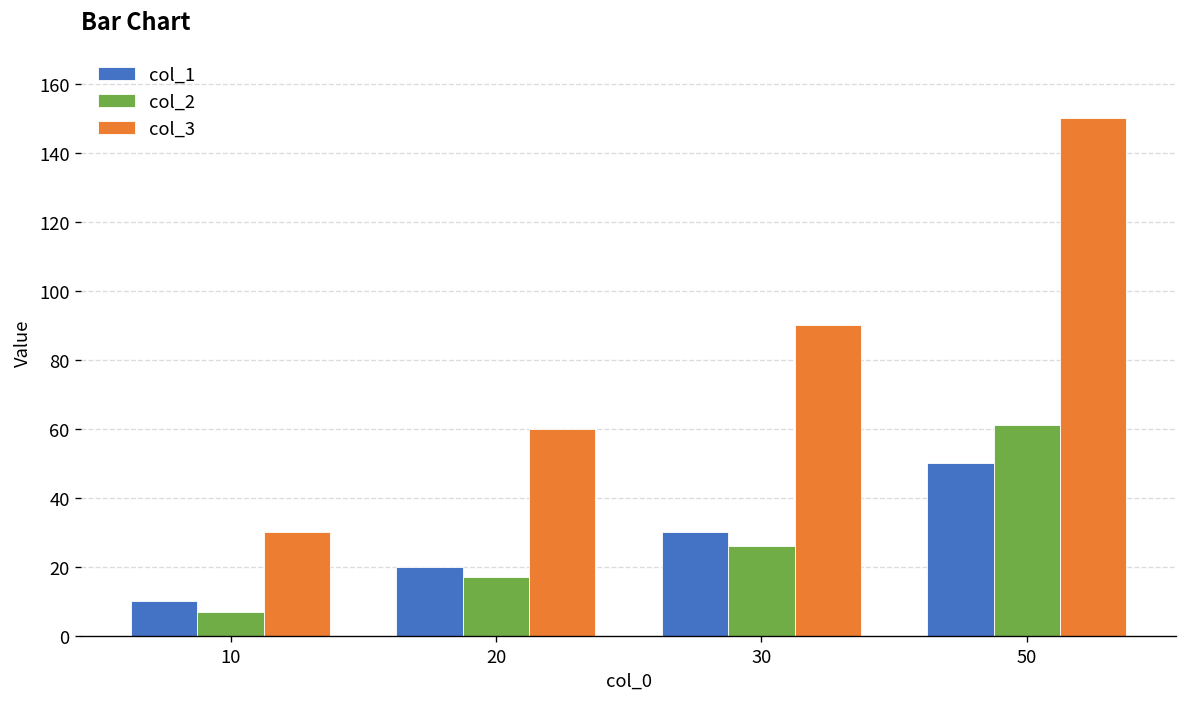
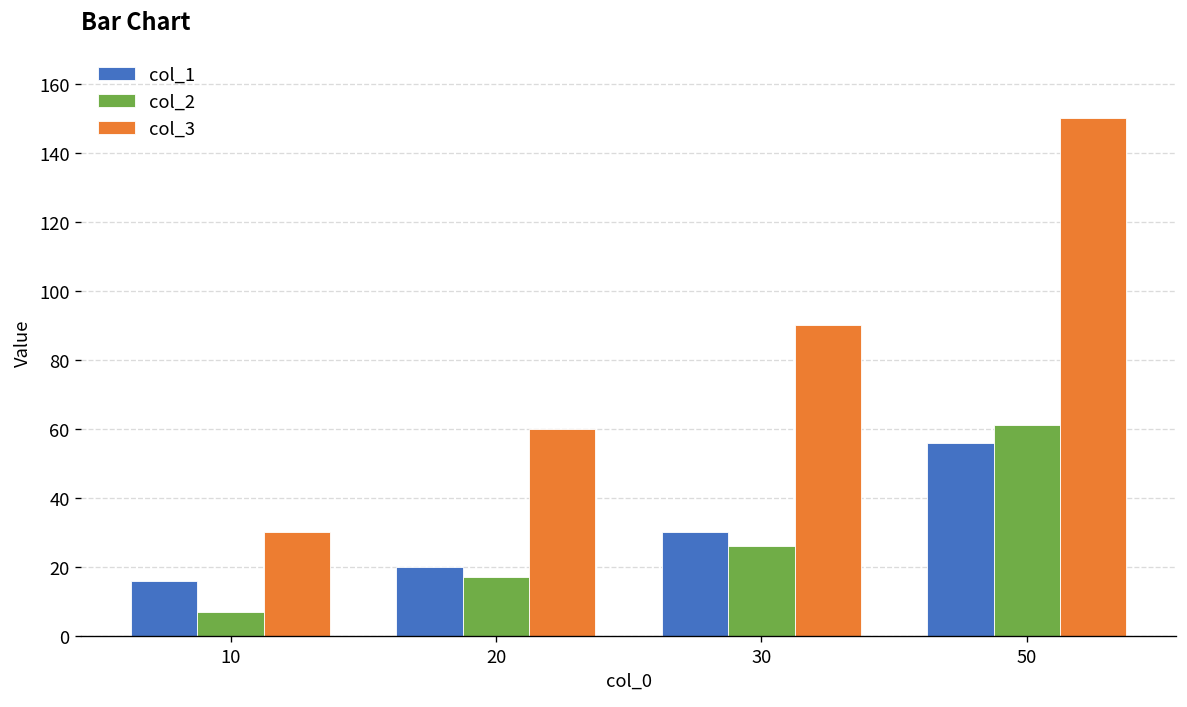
col_1, 10: 10 -> 16
col_1, 50: 50 -> 56
